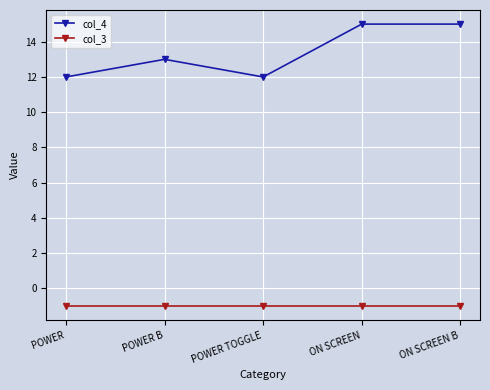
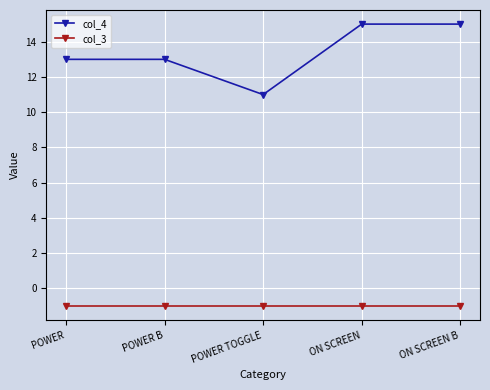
col_4, POWER: 12 -> 13
col_4, POWER TOGGLE: 12 -> 11
